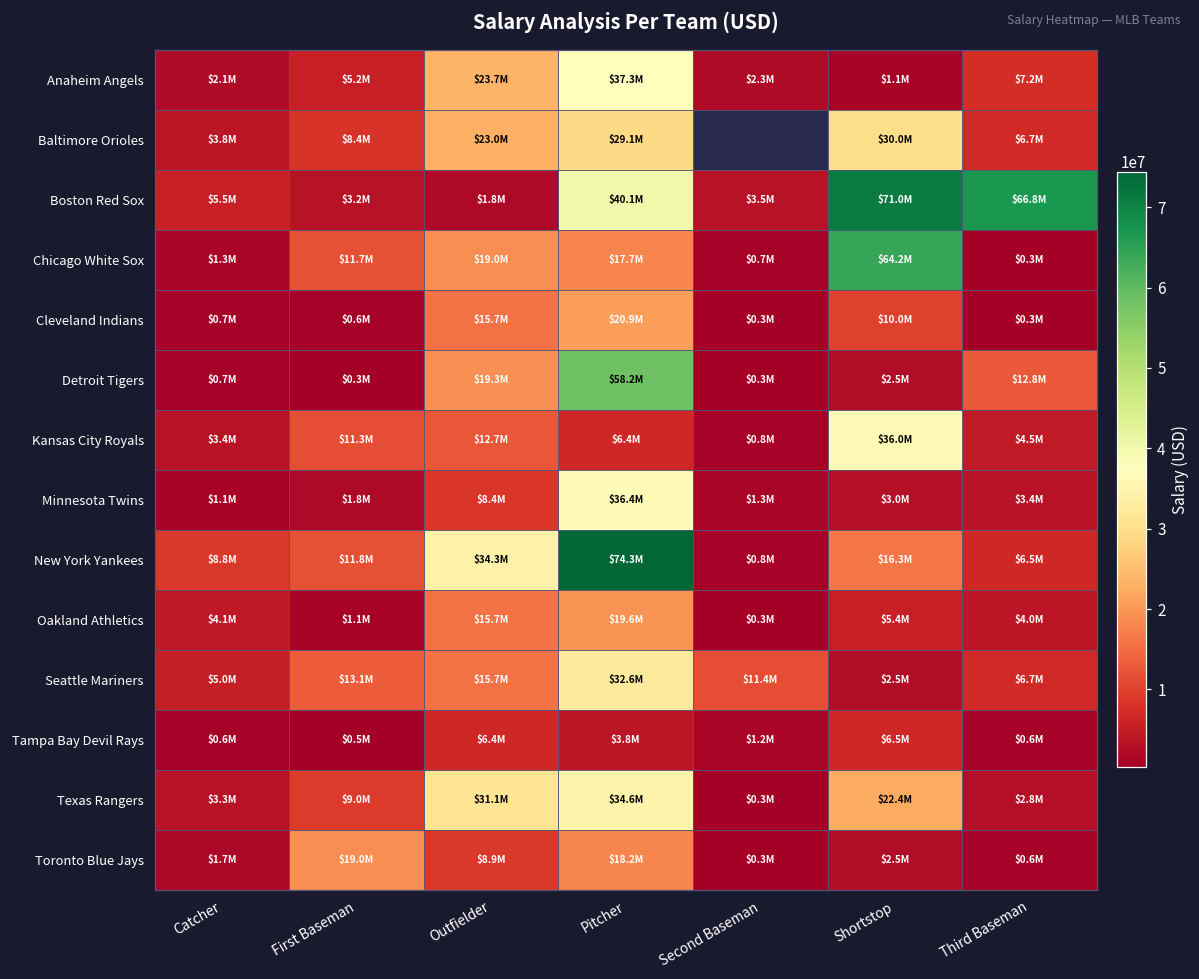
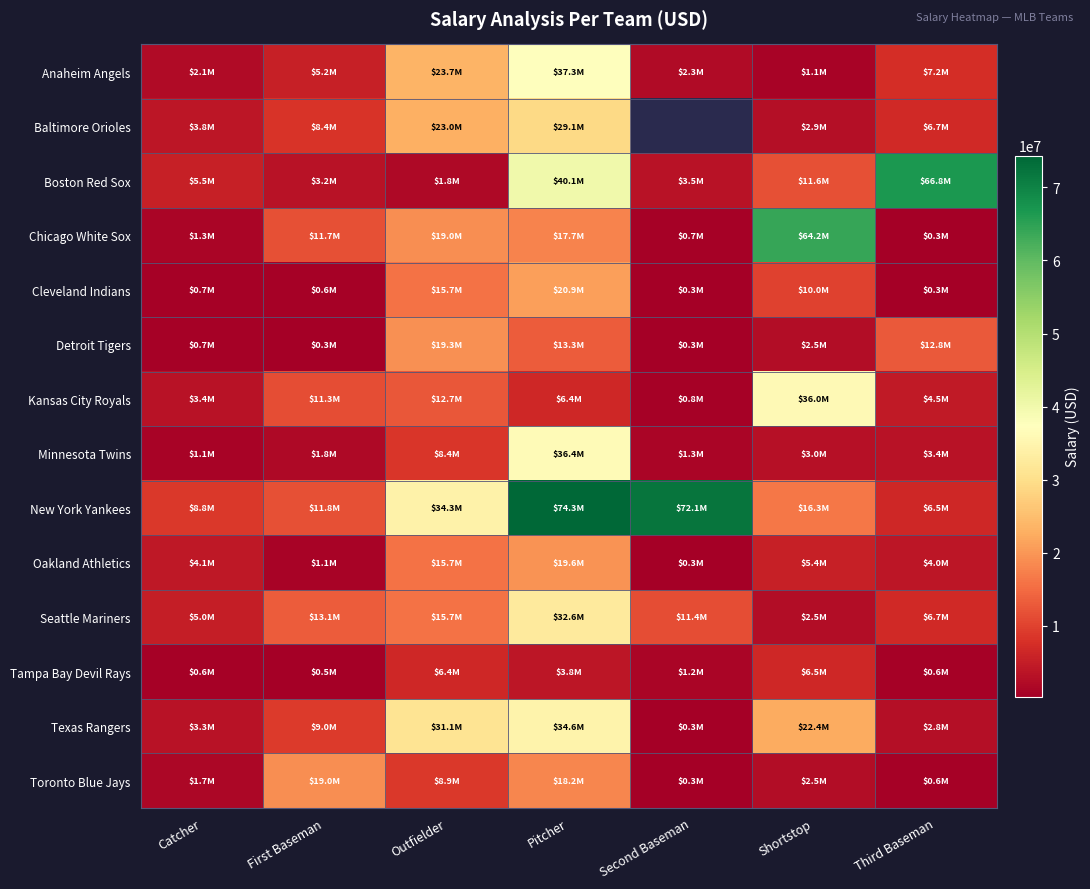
Baltimore Orioles, Shortstop: $30.0M -> $2.9M
Boston Red Sox, Shortstop: $71.0M -> $11.6M
Detroit Tigers, Pitcher: $58.2M -> $13.3M
New York Yankees, Second Baseman: $0.8M -> $72.1M
